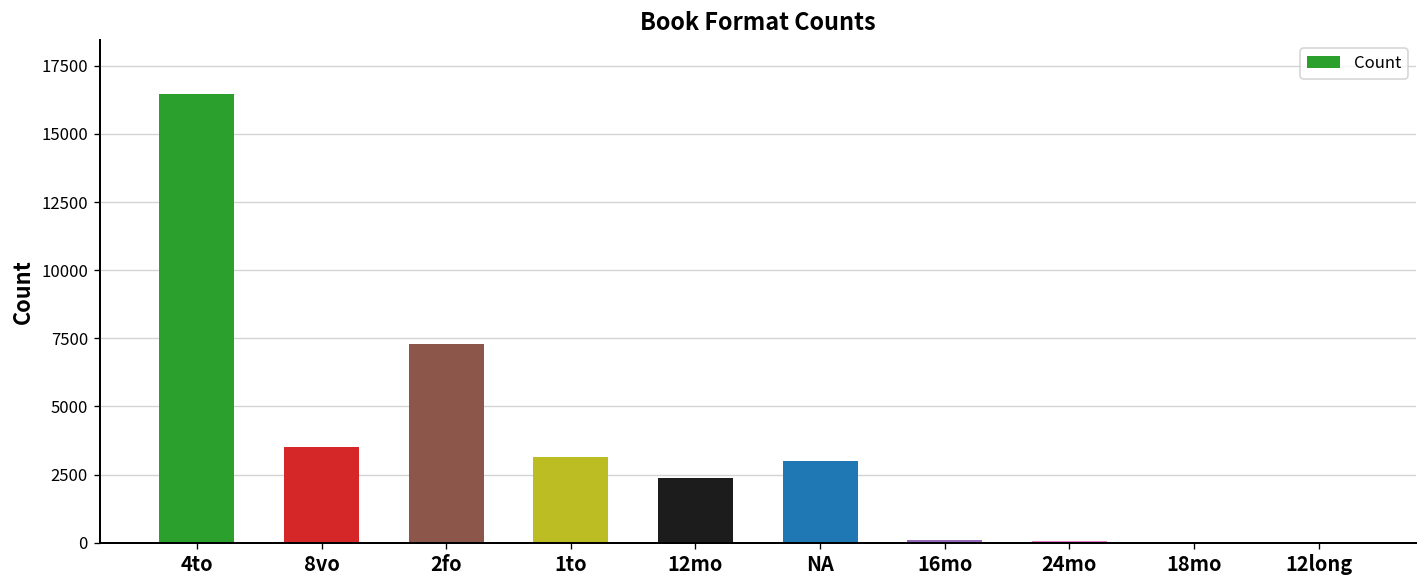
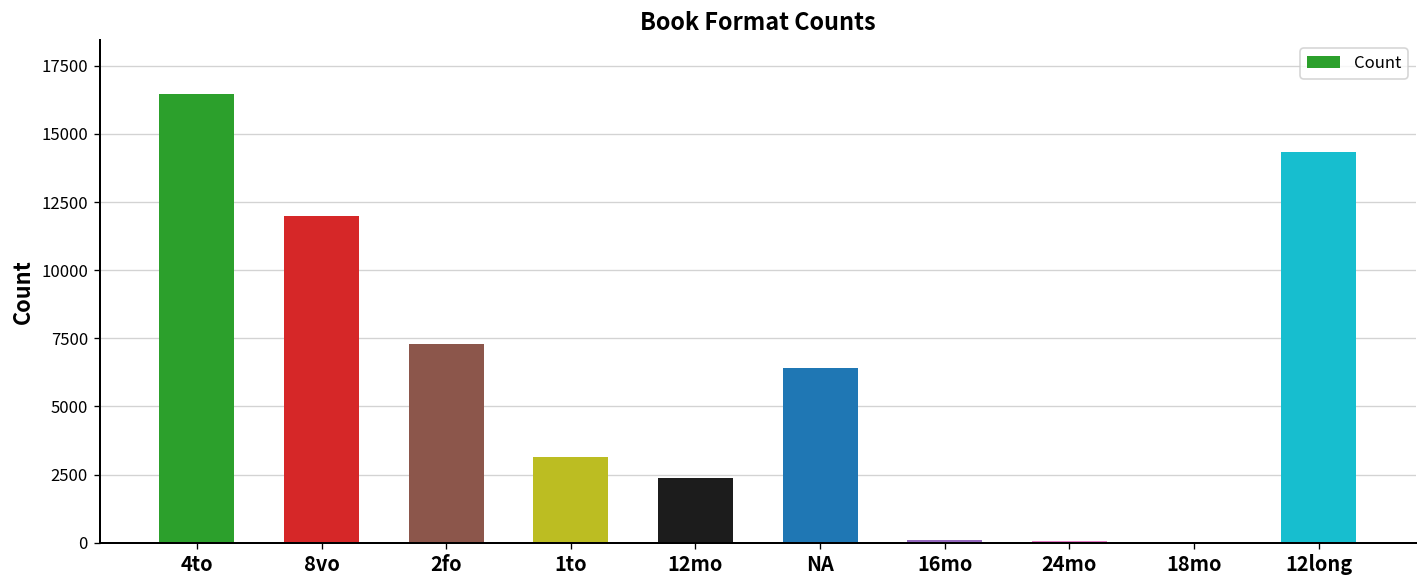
8vo: 3500 -> 12000
NA: 3000 -> 6400
12long: 0 -> 14300
